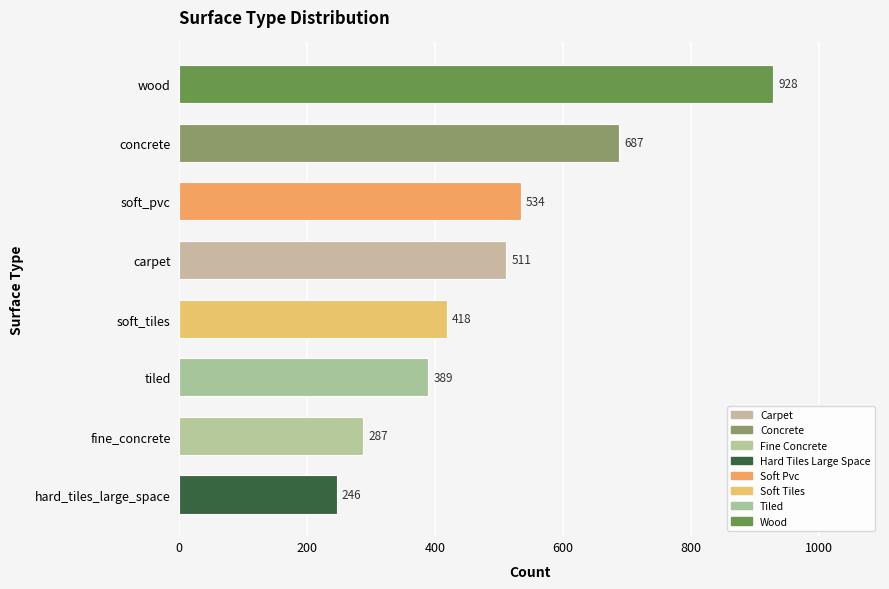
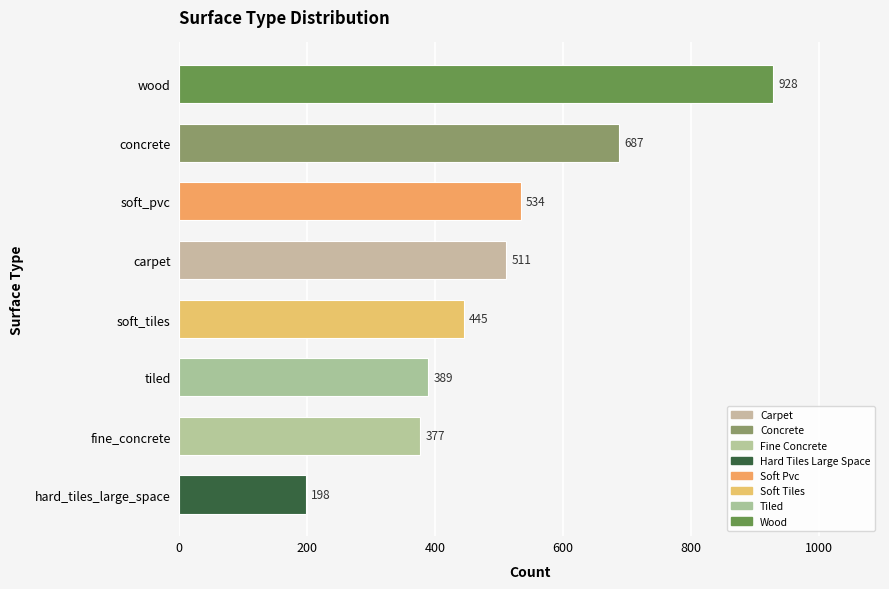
soft_tiles: 418 -> 445
fine_concrete: 287 -> 377
hard_tiles_large_space: 246 -> 198
